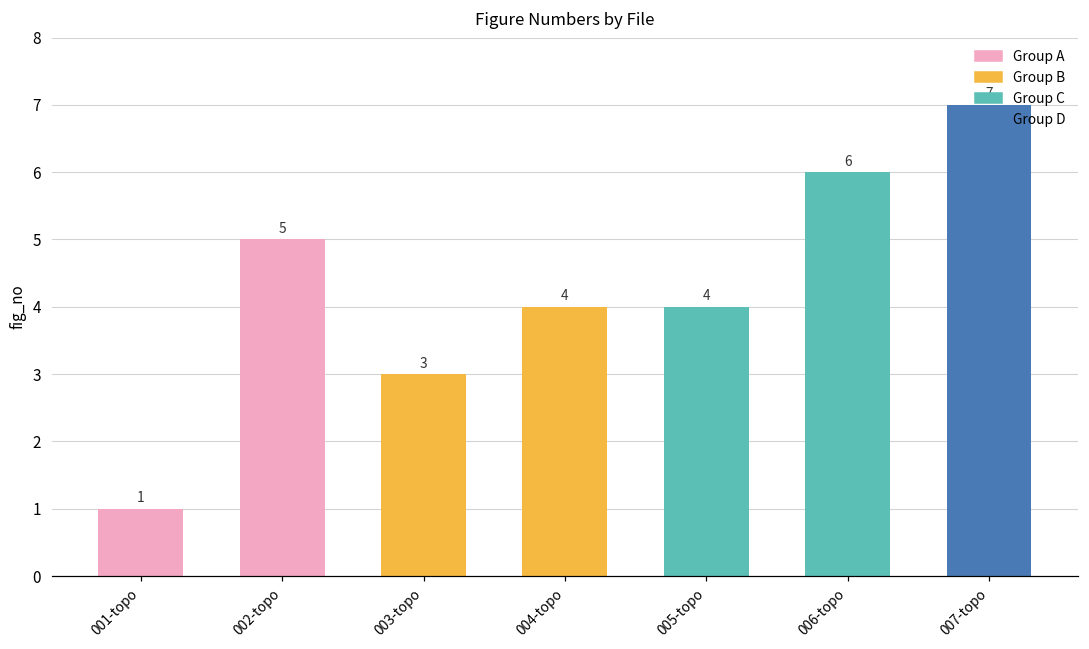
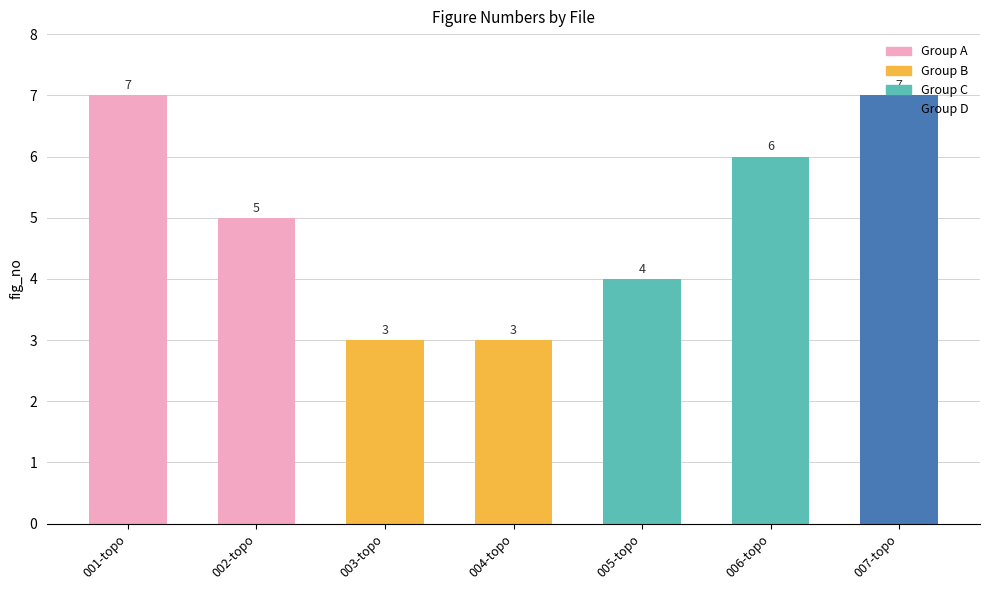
001-topo: 1 -> 7
004-topo: 4 -> 3
